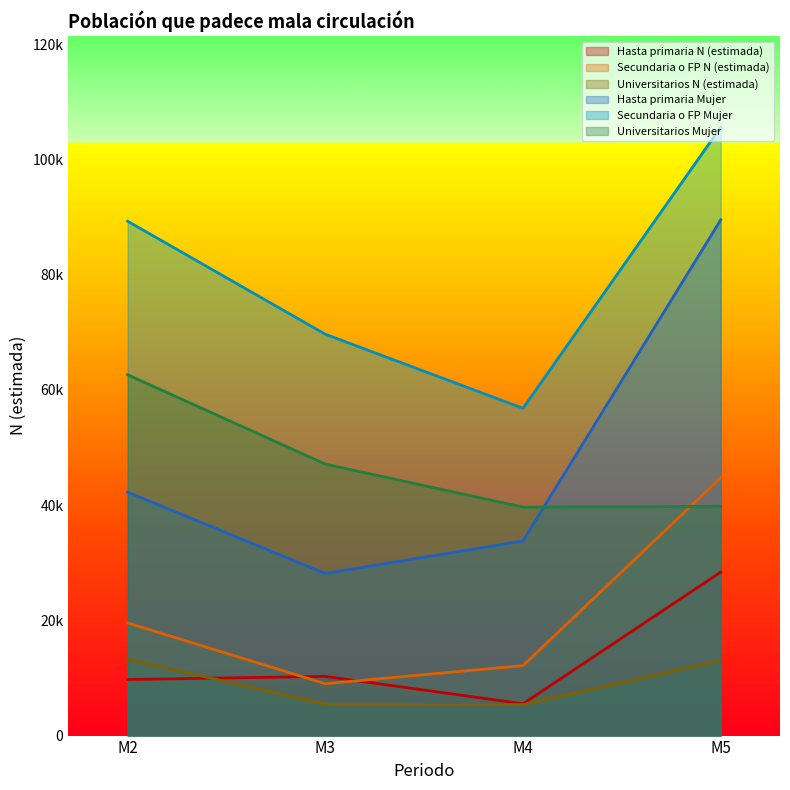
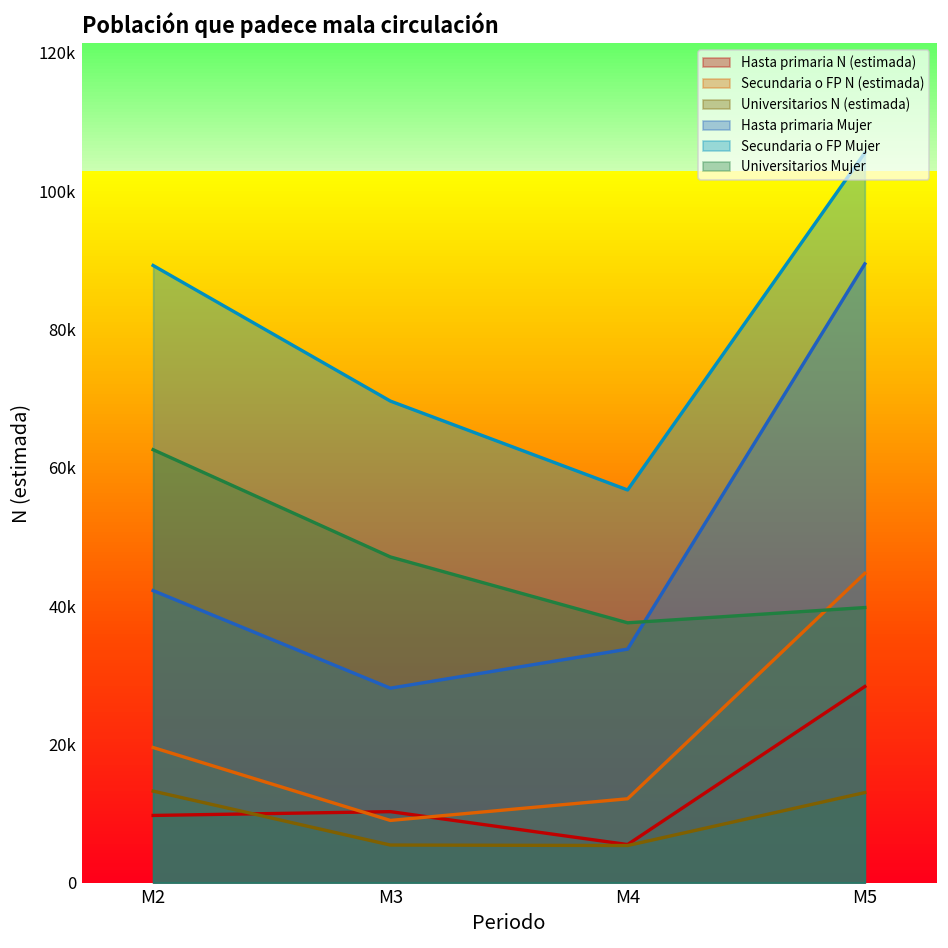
Universitarios Mujer, M4: 40000 -> 38000
